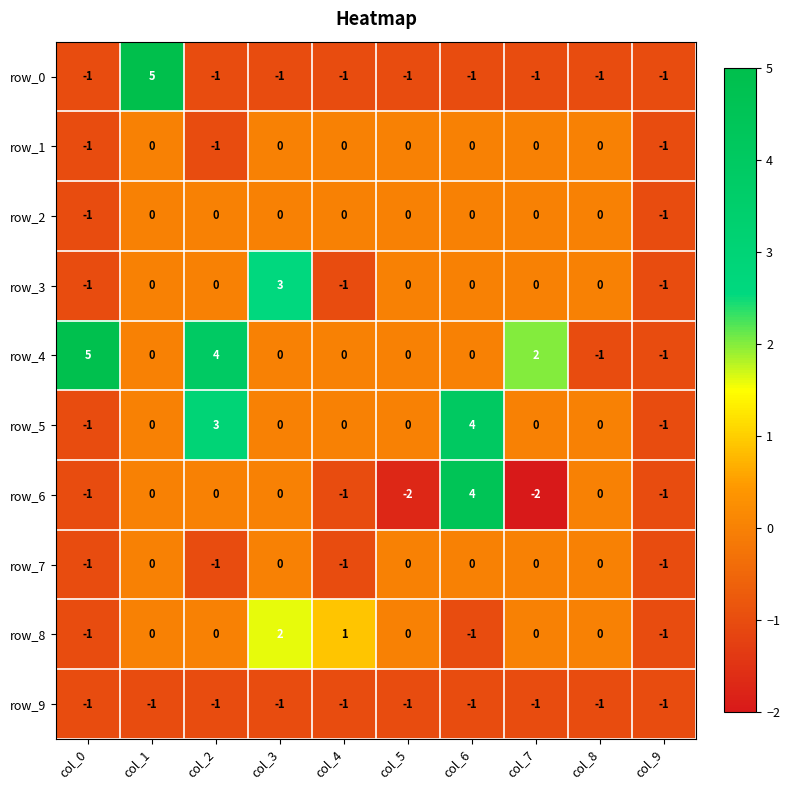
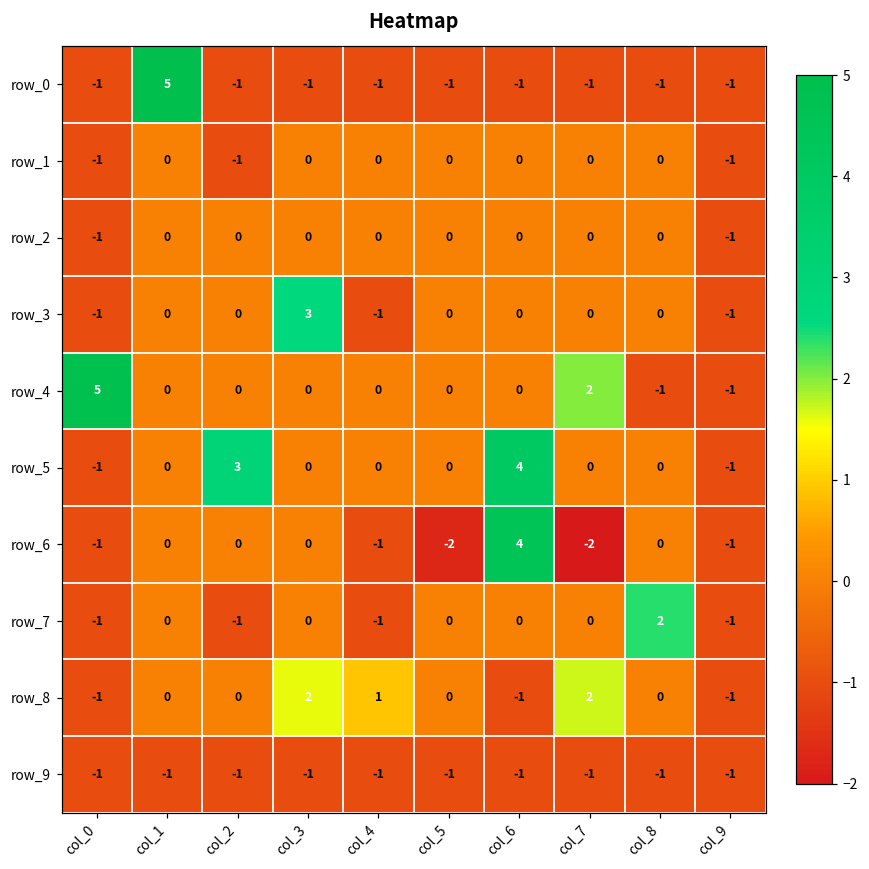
row_4, col_2: 4 -> 0
row_7, col_8: 0 -> 2
row_8, col_7: 0 -> 2
